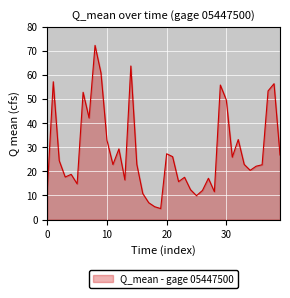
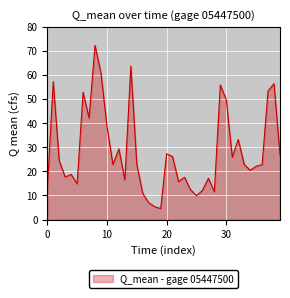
10: 33 -> 39
